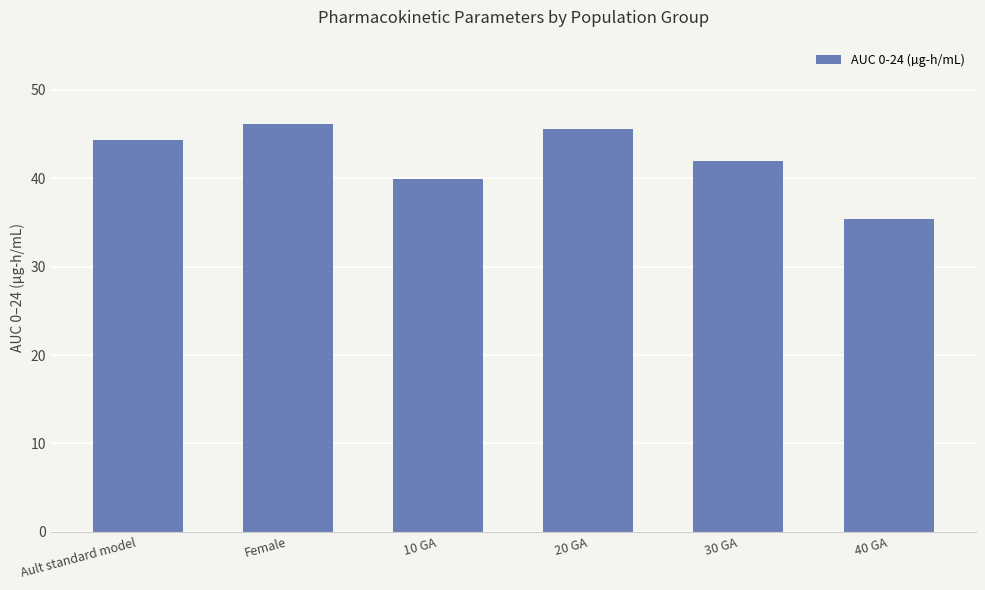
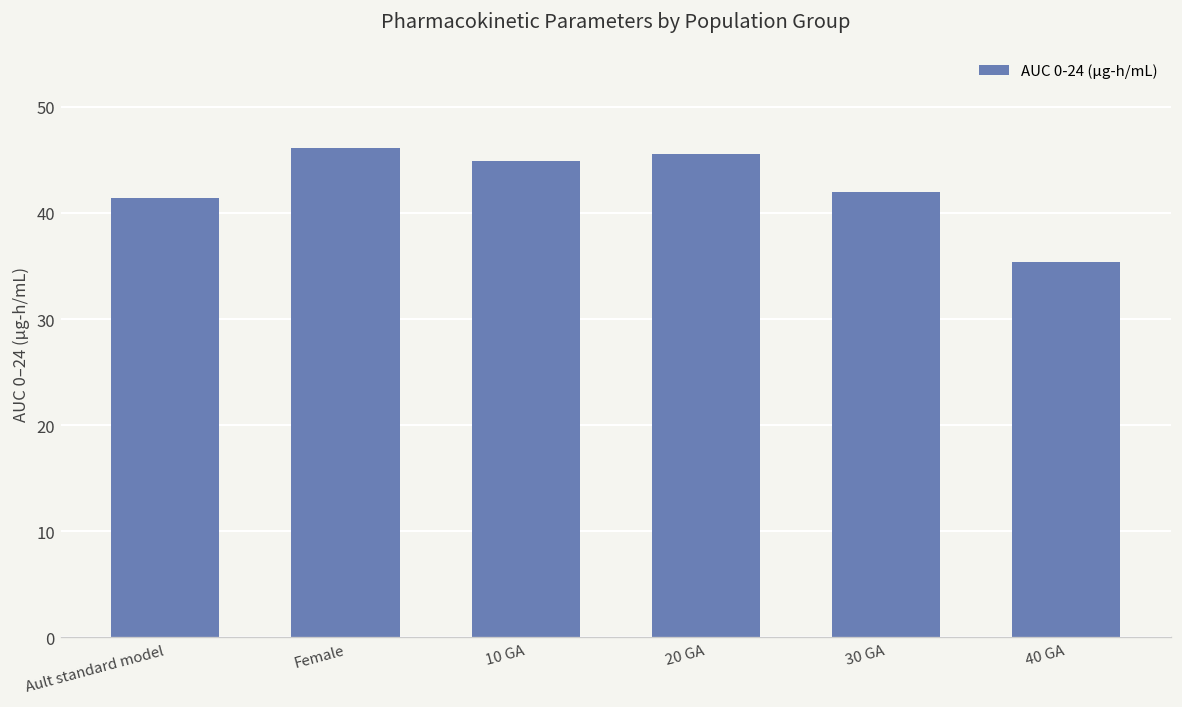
Ault standard model: 44 -> 41
10 GA: 40 -> 45
